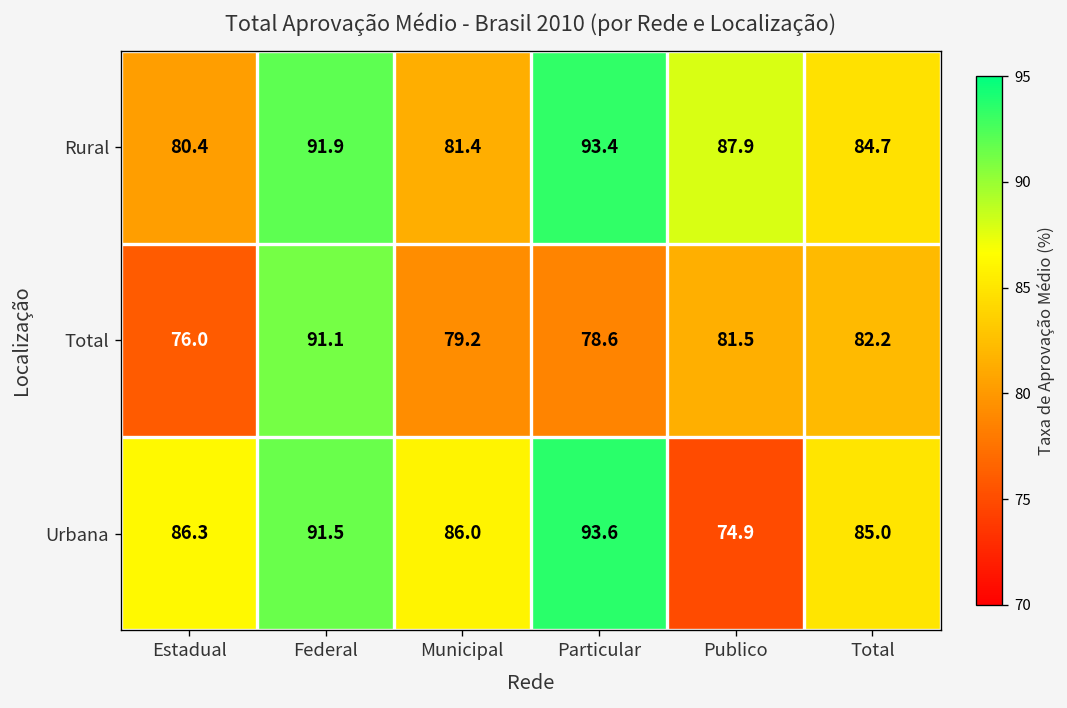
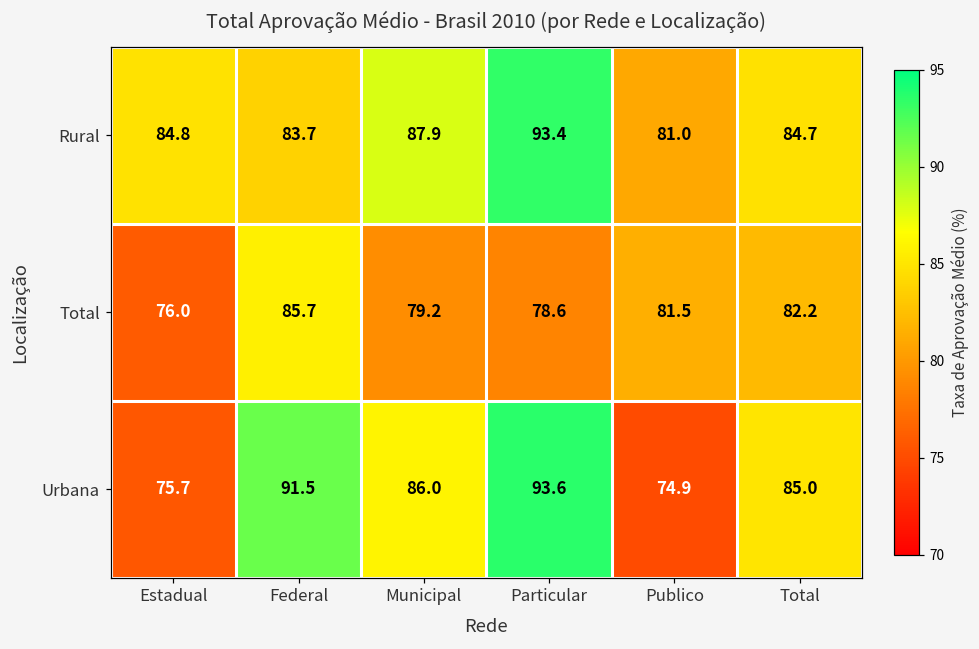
Rural, Estadual: 80.4 -> 84.8
Rural, Federal: 91.9 -> 83.7
Rural, Municipal: 81.4 -> 87.9
Rural, Publico: 87.9 -> 81.0
Total, Federal: 91.1 -> 85.7
Urbana, Estadual: 86.3 -> 75.7
